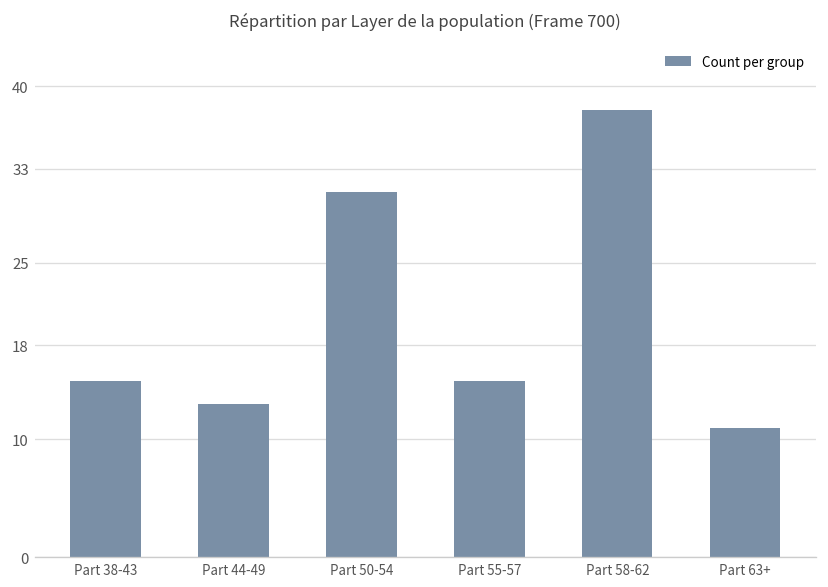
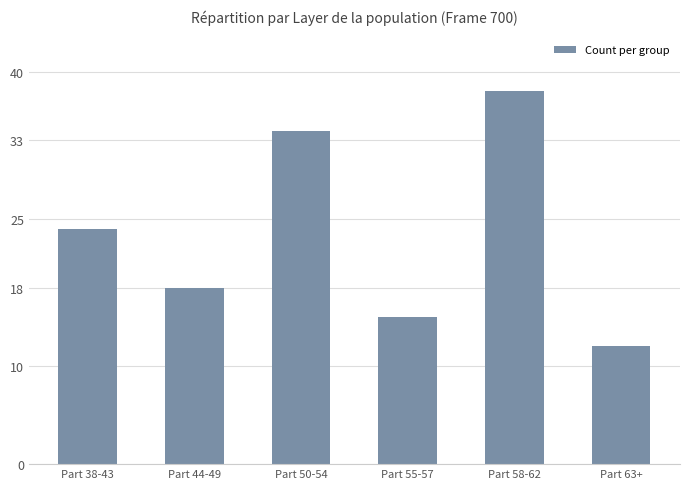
Part 38-43: 15 -> 24
Part 44-49: 13 -> 18
Part 50-54: 31 -> 34
Part 63+: 11 -> 12
